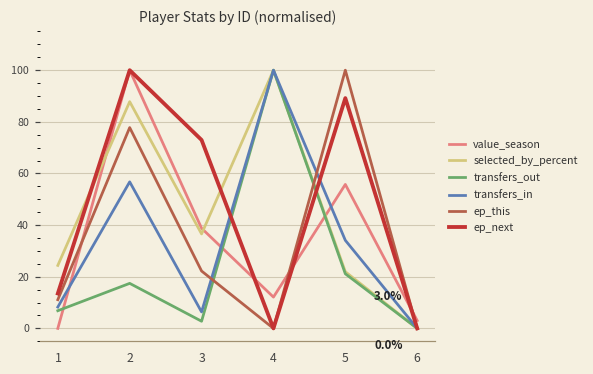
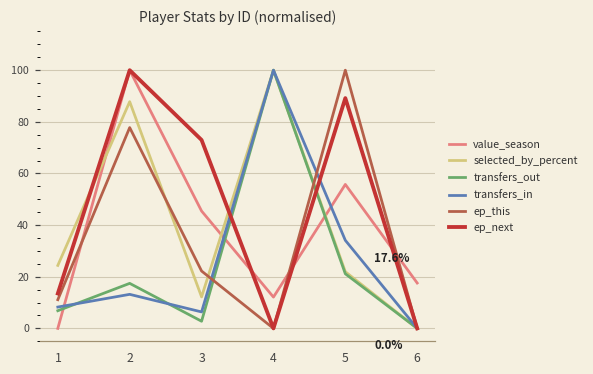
transfers_in, 2: 57 -> 13
value_season, 3: 39 -> 45
selected_by_percent, 3: 37 -> 12
value_season, 6: 3.0% -> 17.6%
